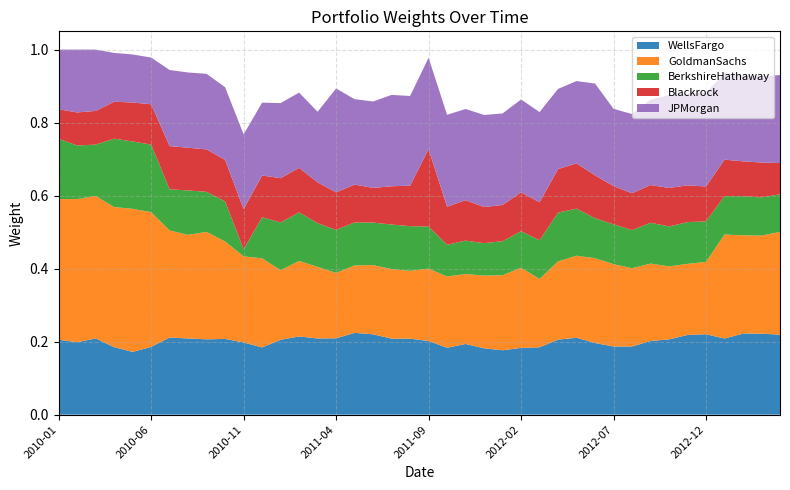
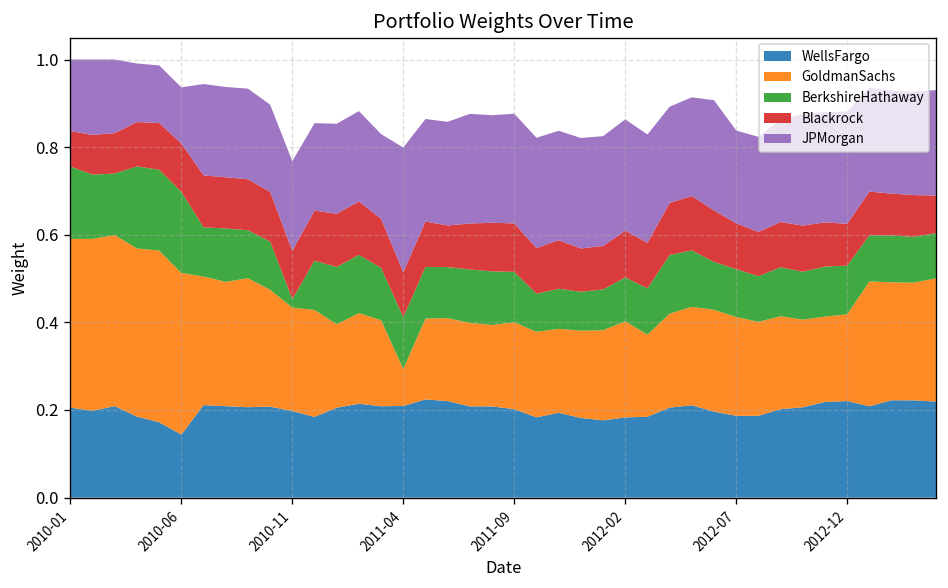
WellsFargo, 2010-06: 0.19 -> 0.14
GoldmanSachs, 2011-04: 0.18 -> 0.08
Blackrock, 2011-09: 0.21 -> 0.11
